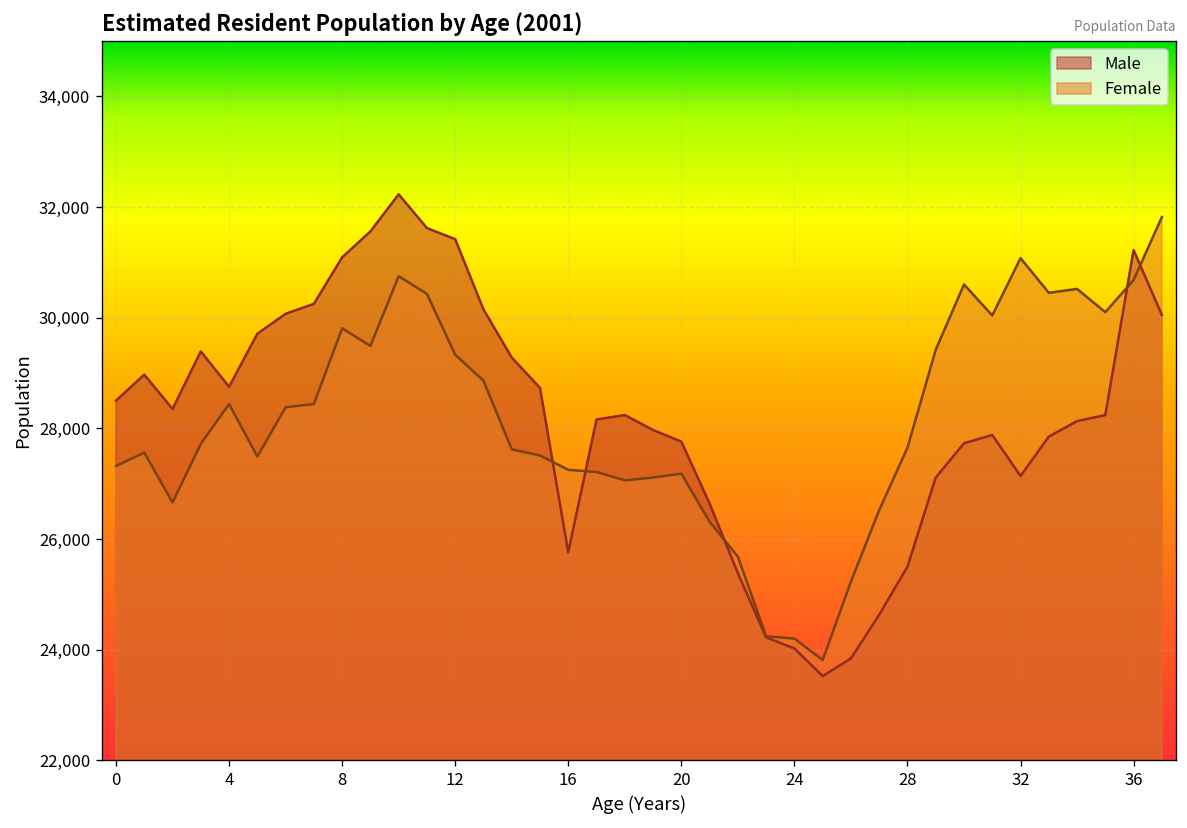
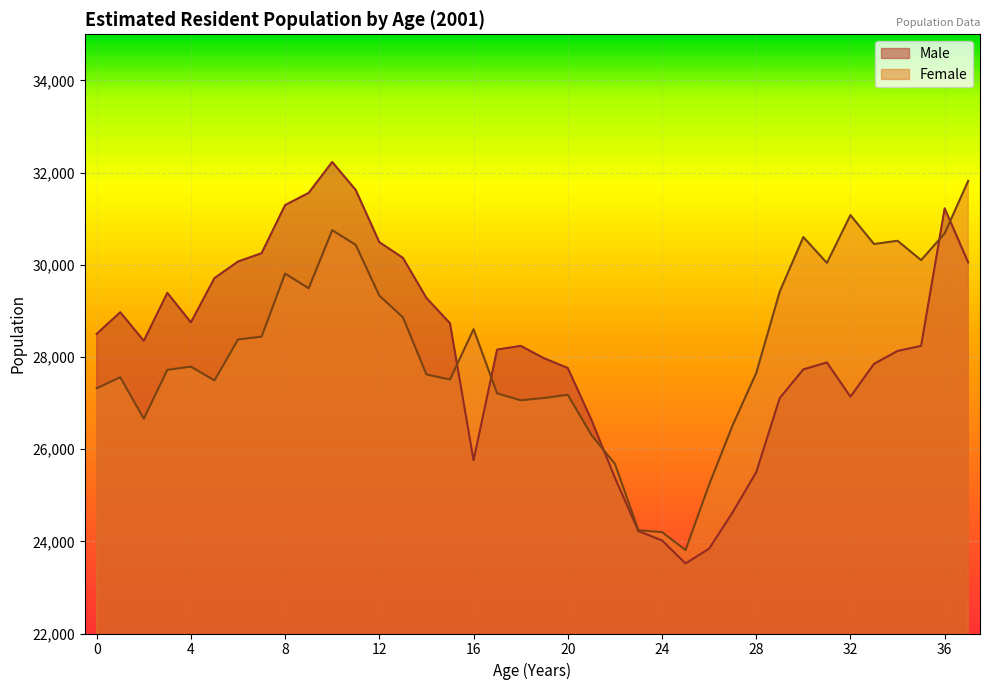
Female, 4: 28,400 -> 27,800
Male, 8: 31,100 -> 31,300
Male, 12: 31,400 -> 30,500
Female, 16: 27,300 -> 28,600
